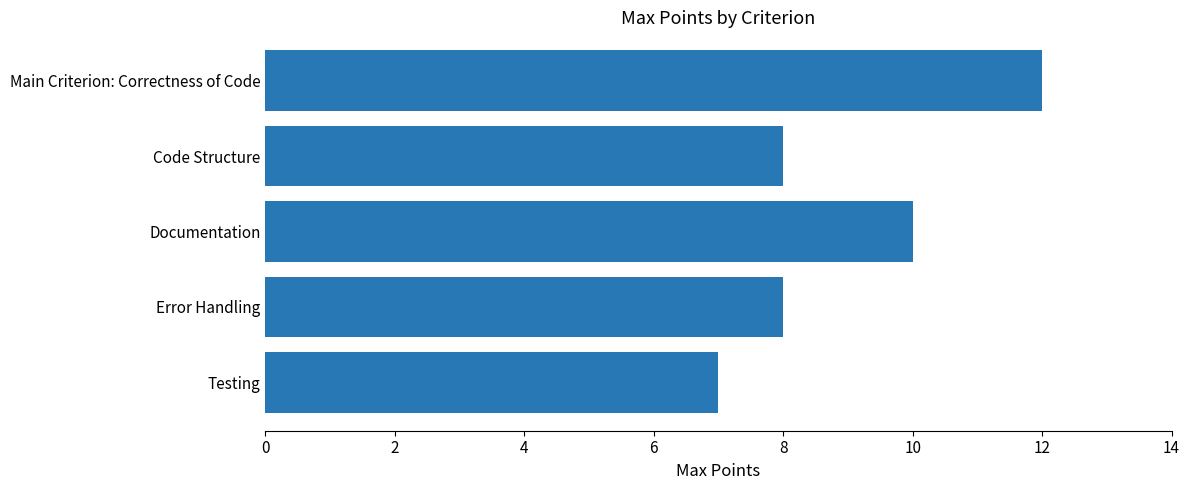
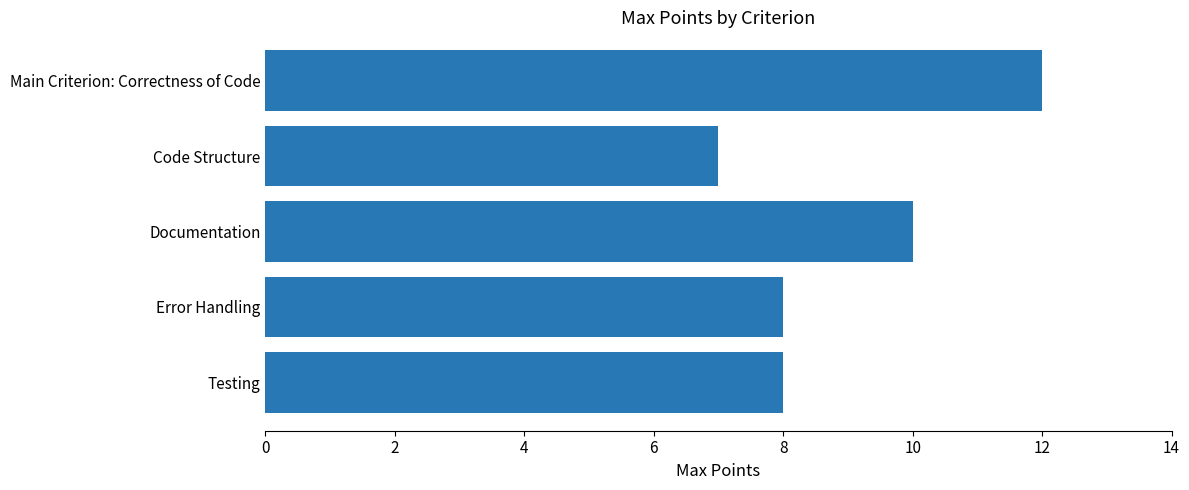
Code Structure: 8 -> 7
Testing: 7 -> 8
